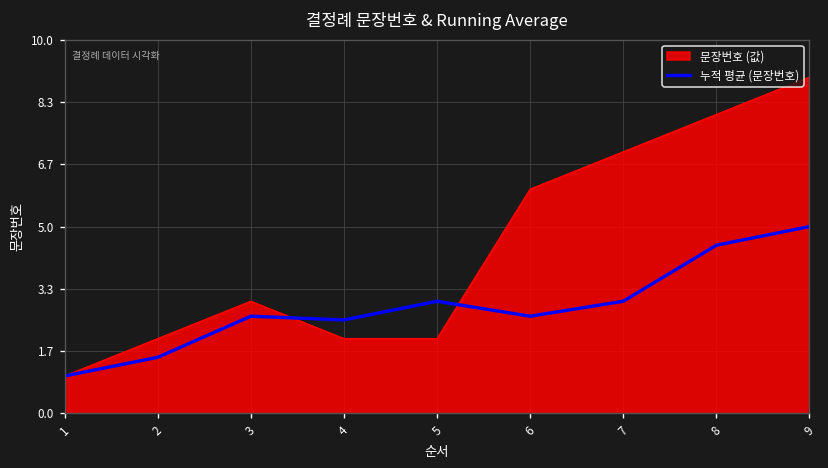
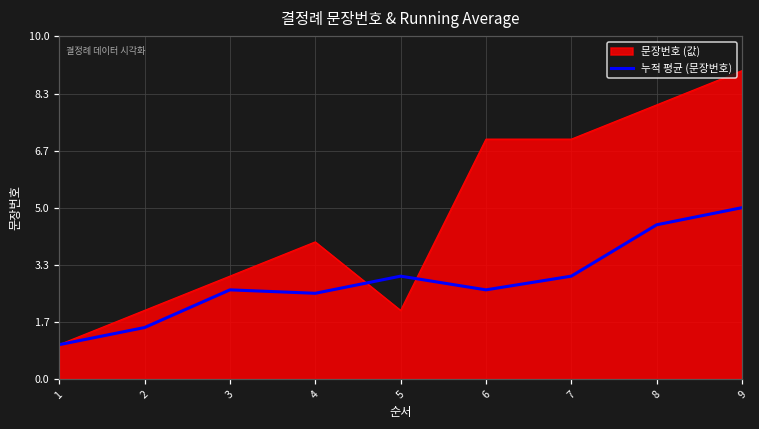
문장번호 (값), 4: 2 -> 4
문장번호 (값), 6: 6 -> 7
